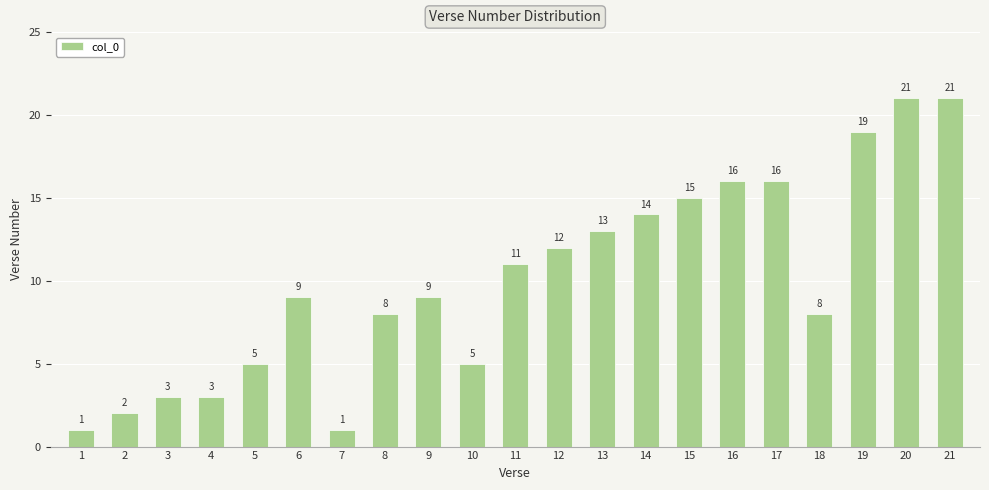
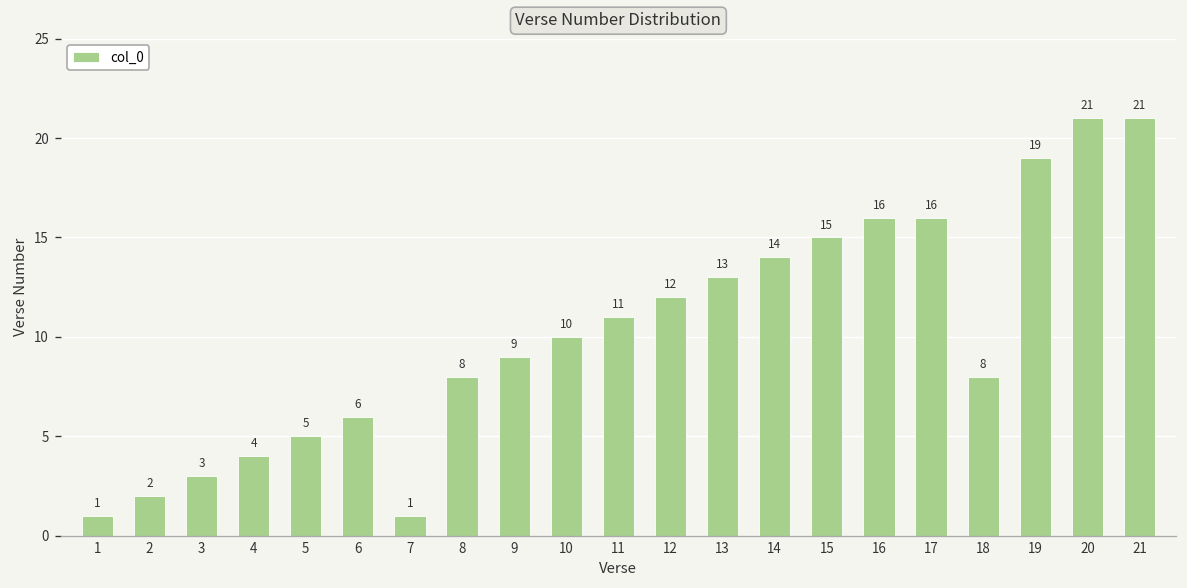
4: 3 -> 4
6: 9 -> 6
10: 5 -> 10
